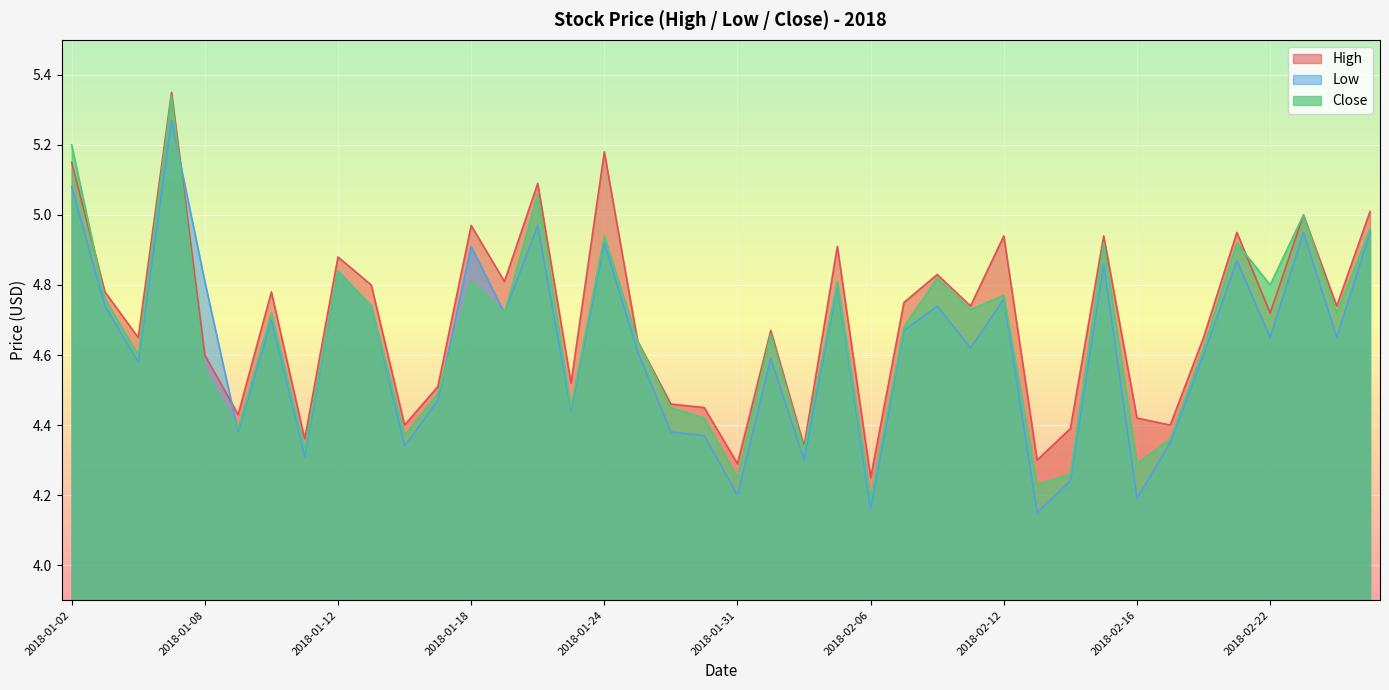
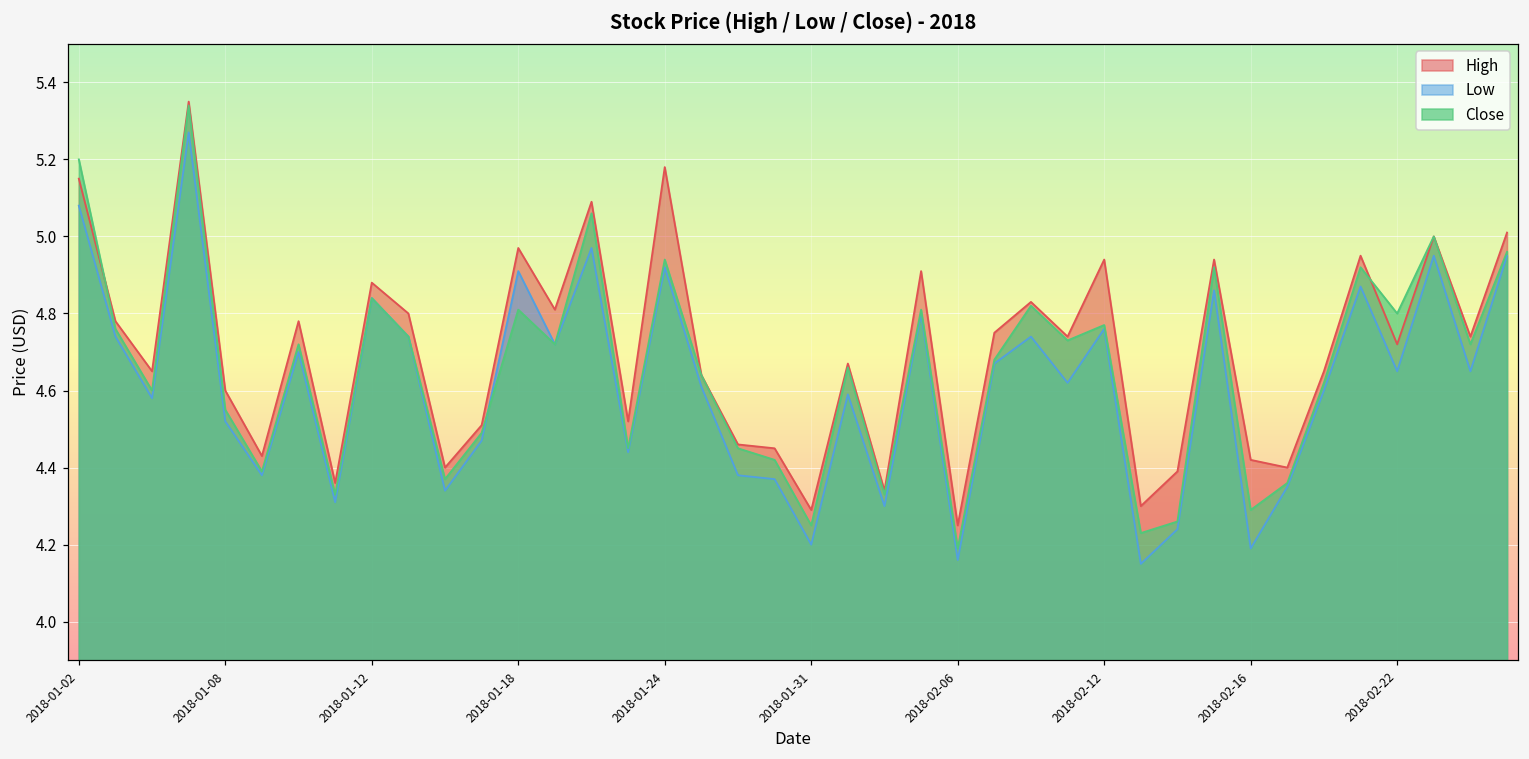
Low, 2018-01-08: 4.81 -> 4.52
